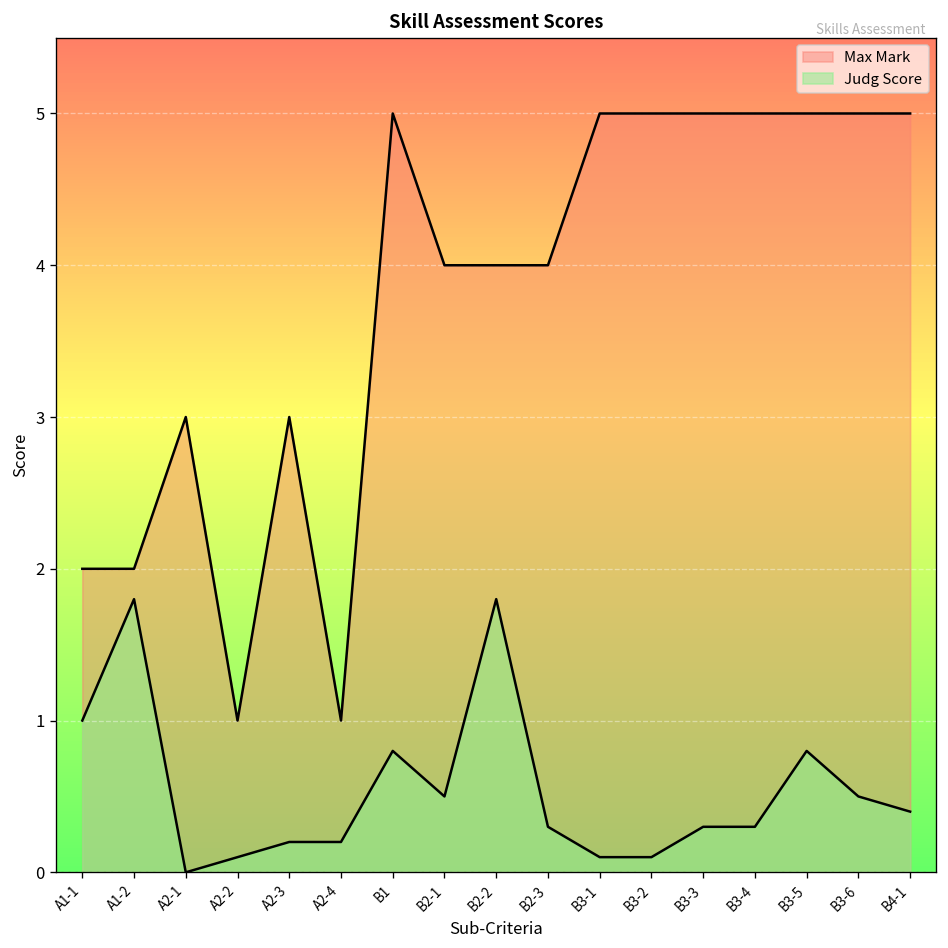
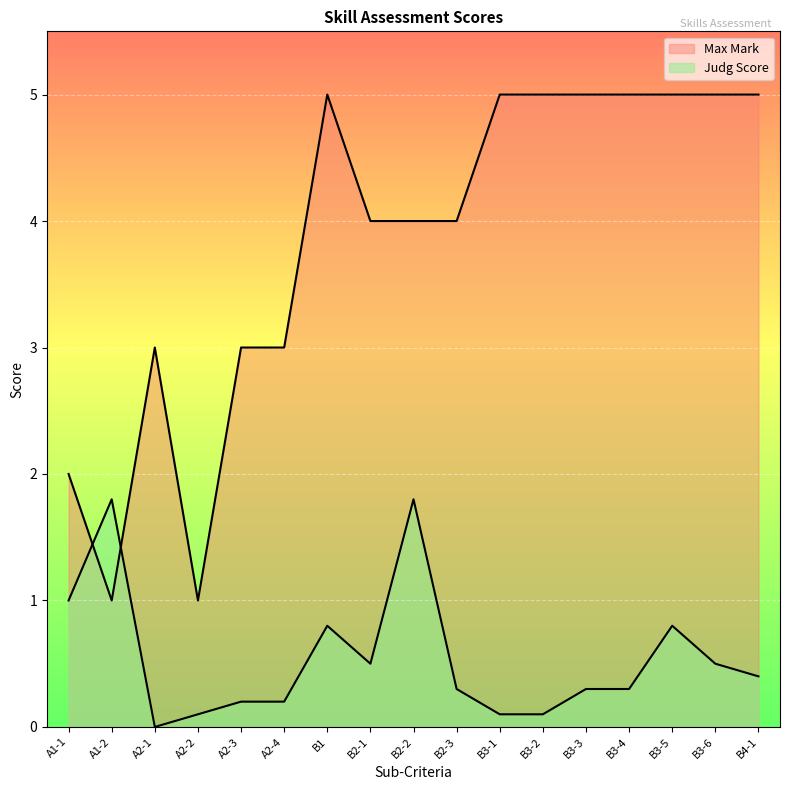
Max Mark, A1-2: 2 -> 1
Max Mark, A2-4: 1 -> 3
